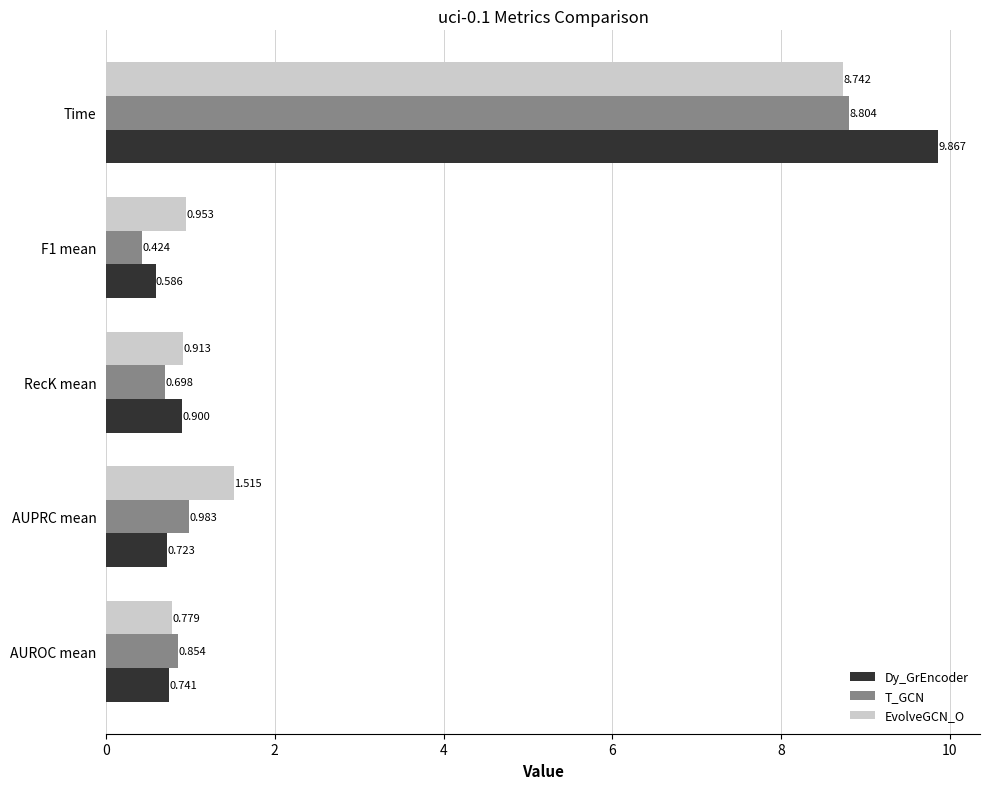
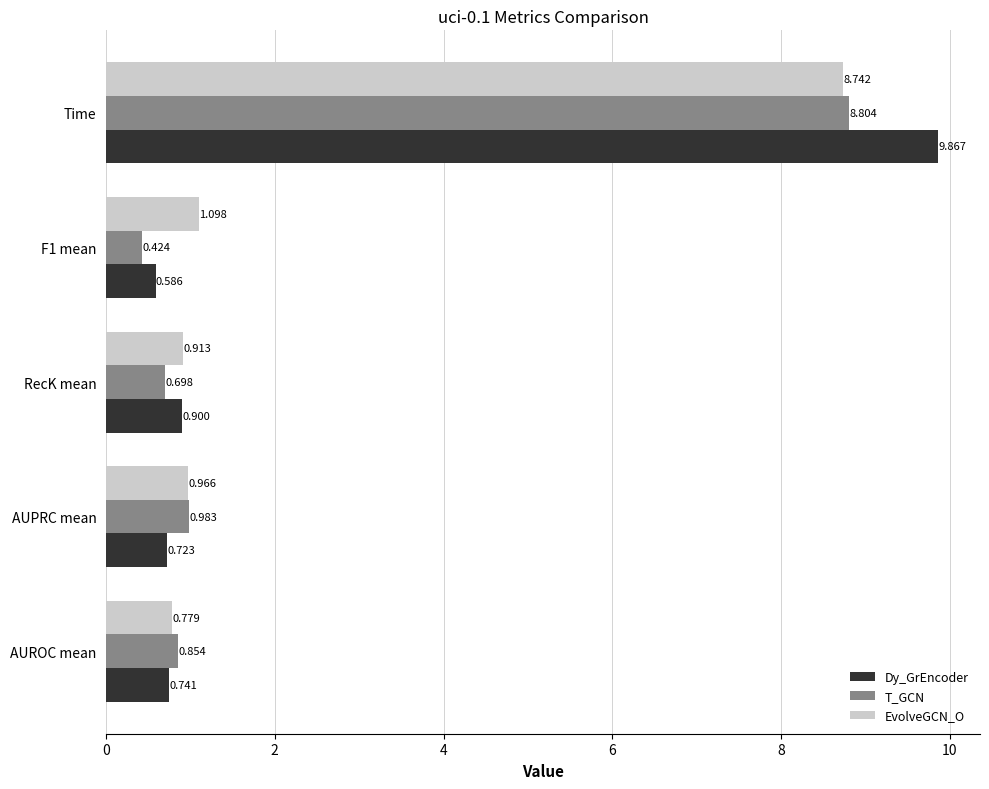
EvolveGCN_O, F1 mean: 0.953 -> 1.098
EvolveGCN_O, AUPRC mean: 1.515 -> 0.966
